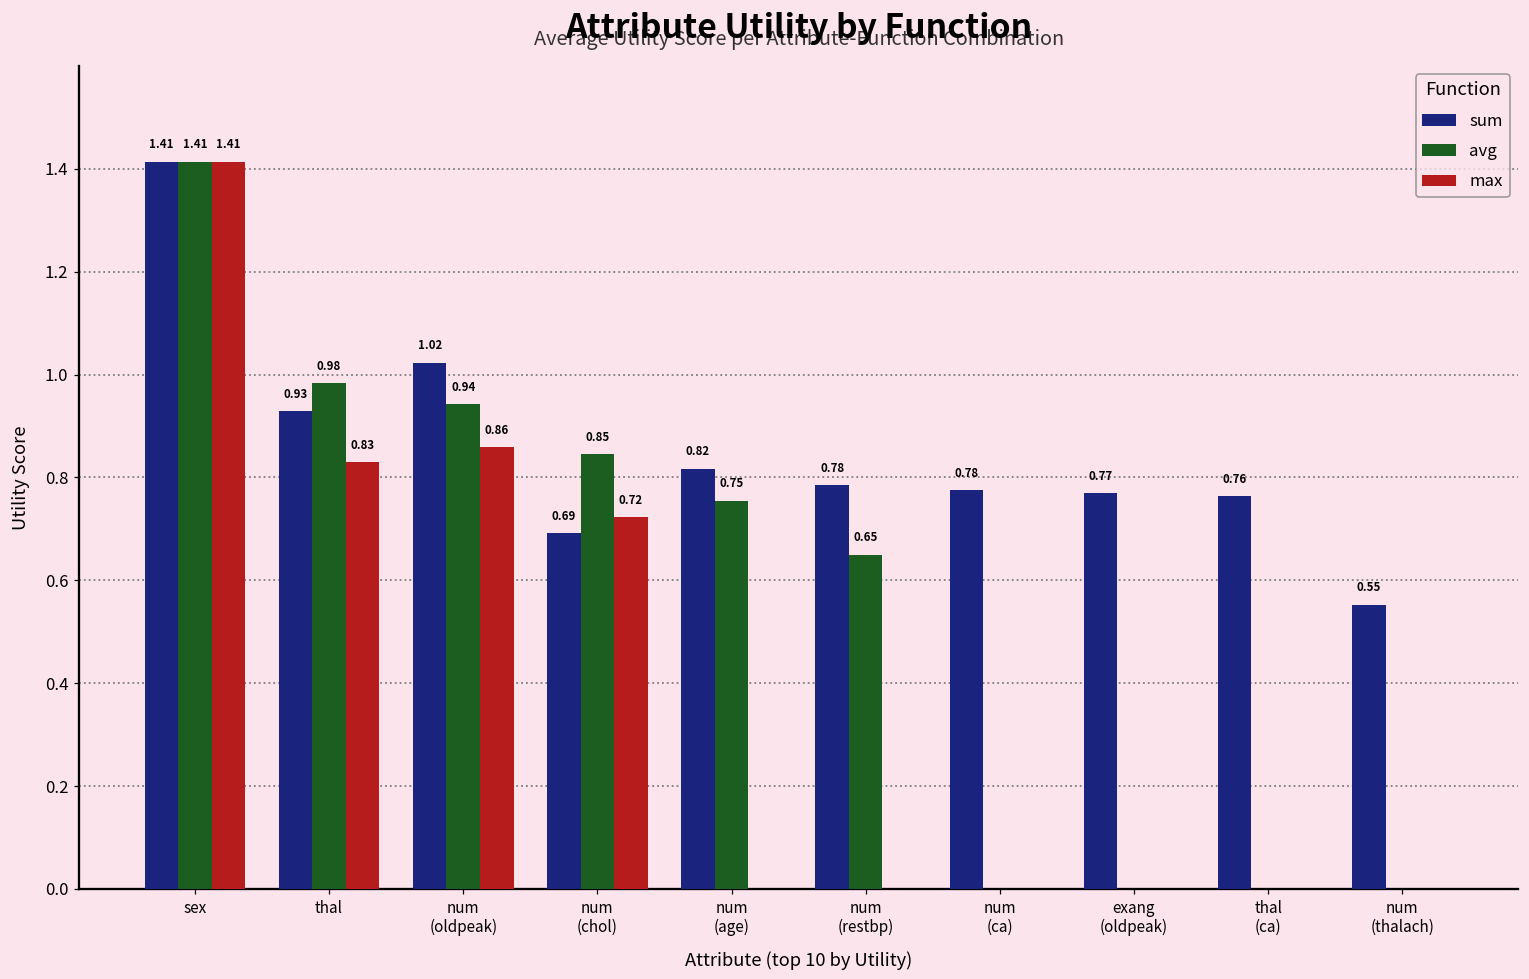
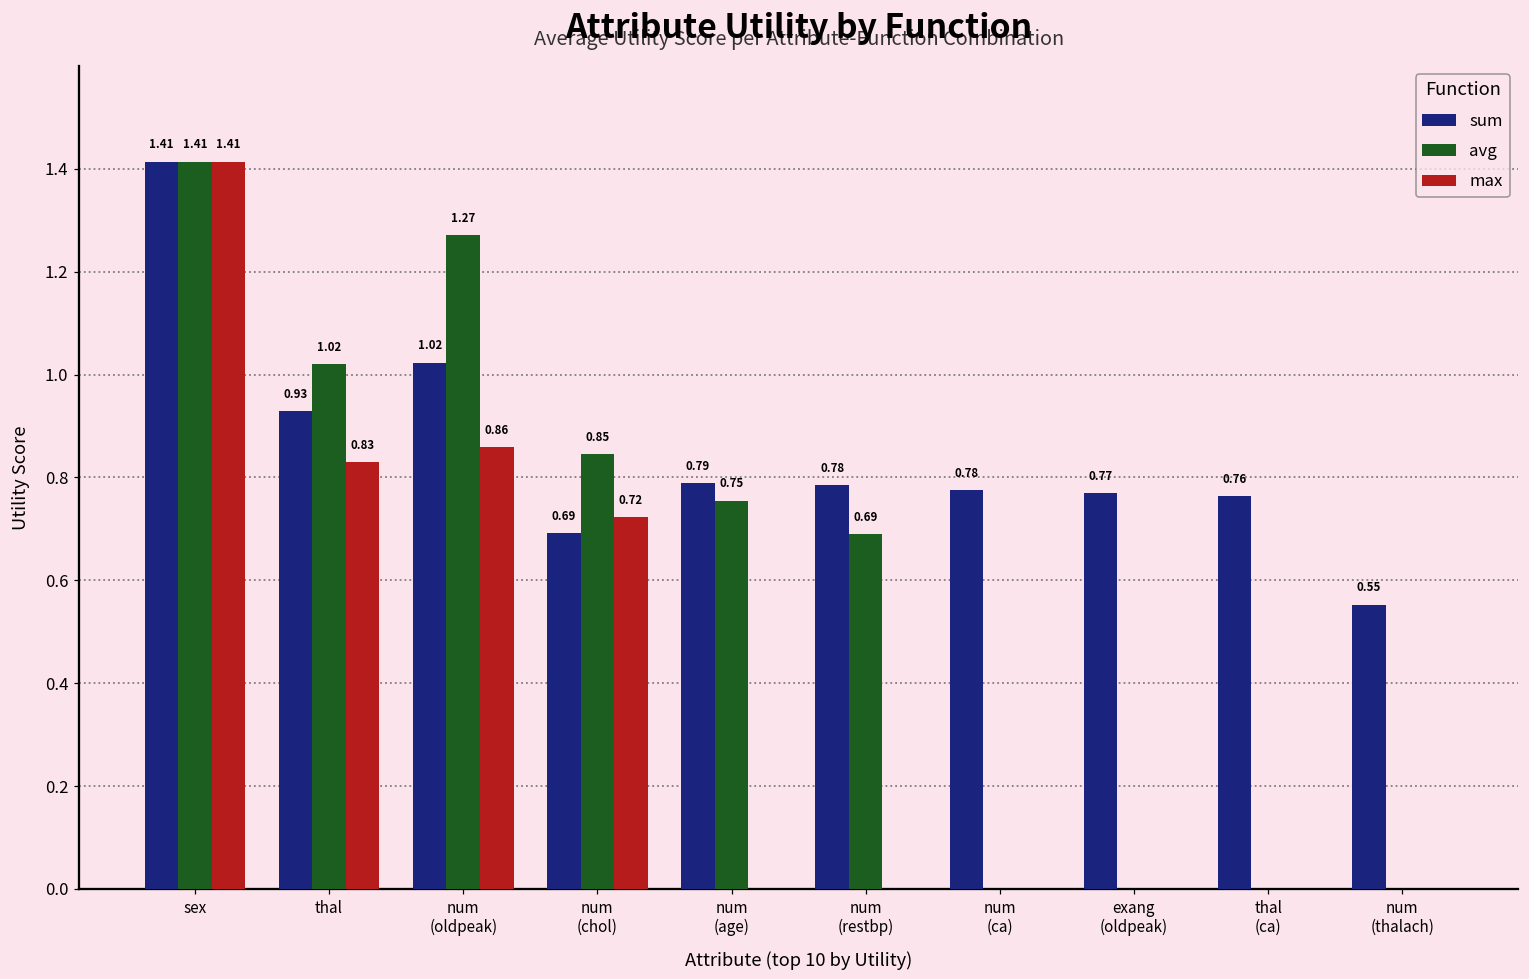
avg, thal: 0.98 -> 1.02
avg, num (oldpeak): 0.94 -> 1.27
sum, num (age): 0.82 -> 0.79
avg, num (restbp): 0.65 -> 0.69
